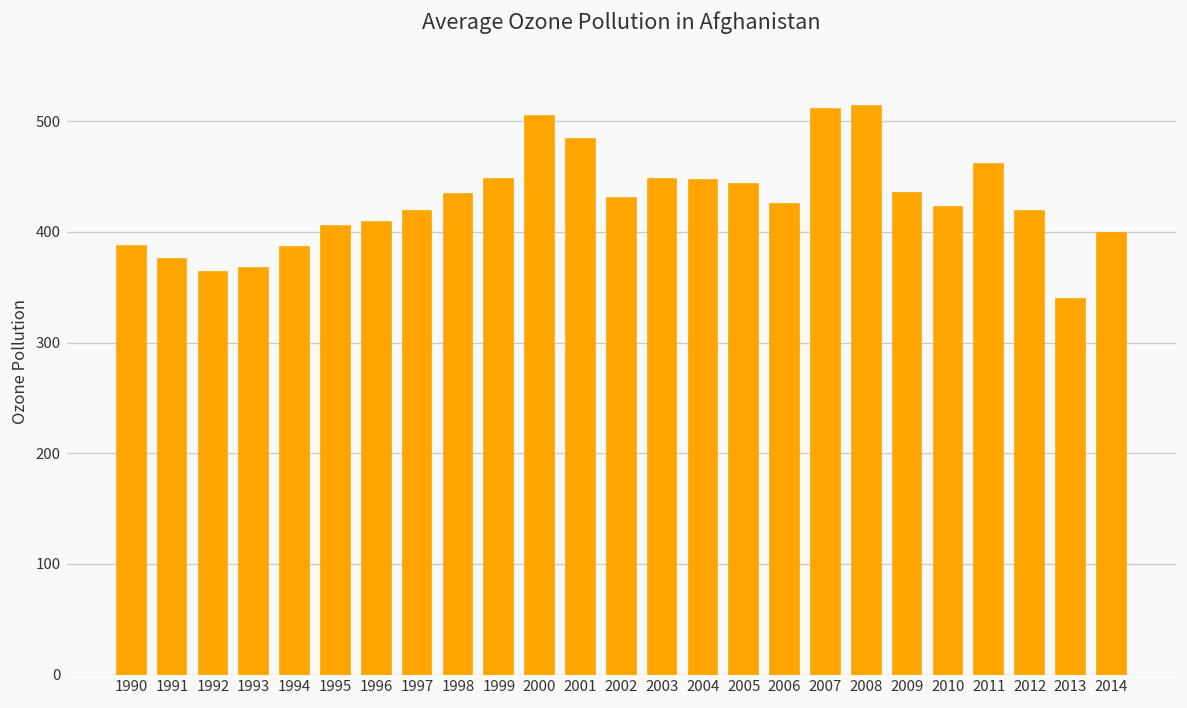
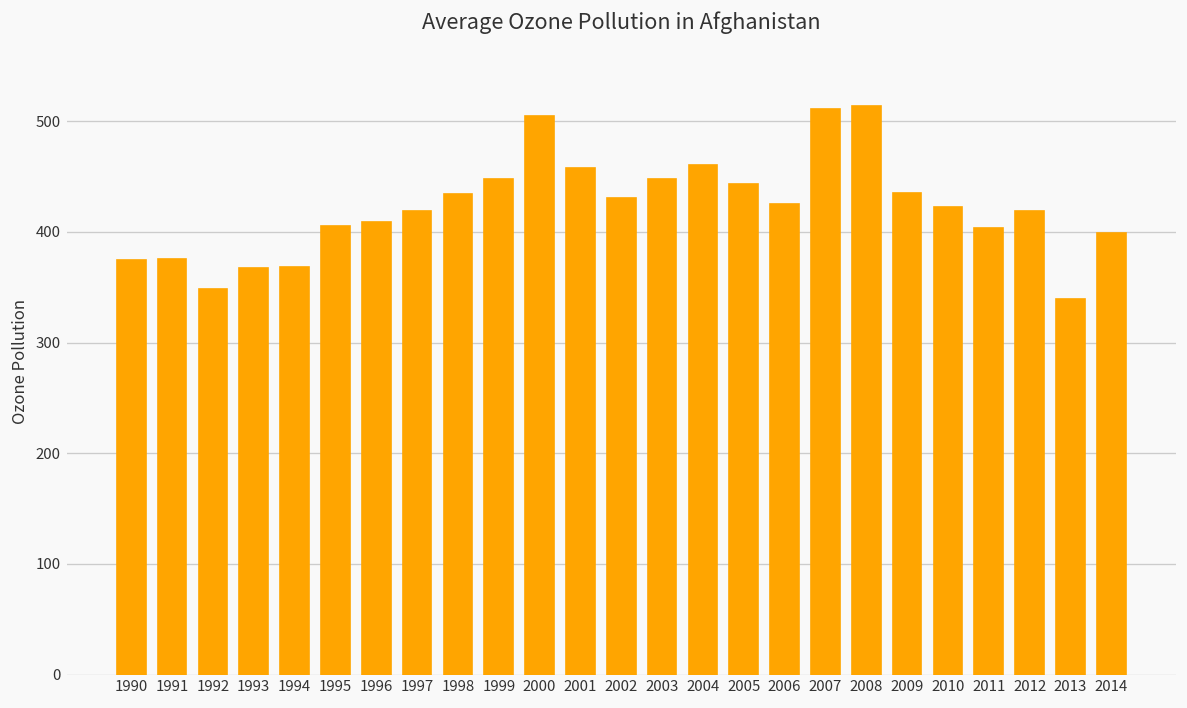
1990: 390 -> 380
1992: 360 -> 350
1994: 390 -> 370
2001: 480 -> 460
2004: 450 -> 460
2011: 460 -> 400
